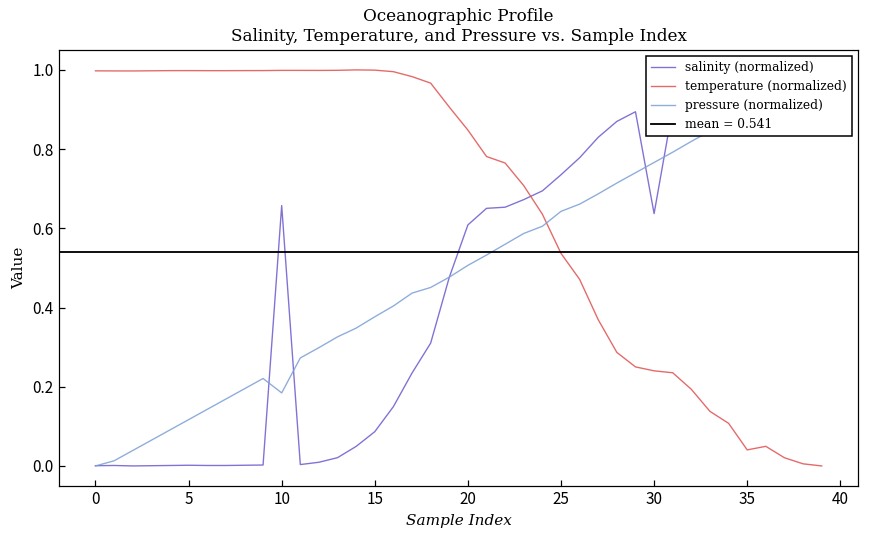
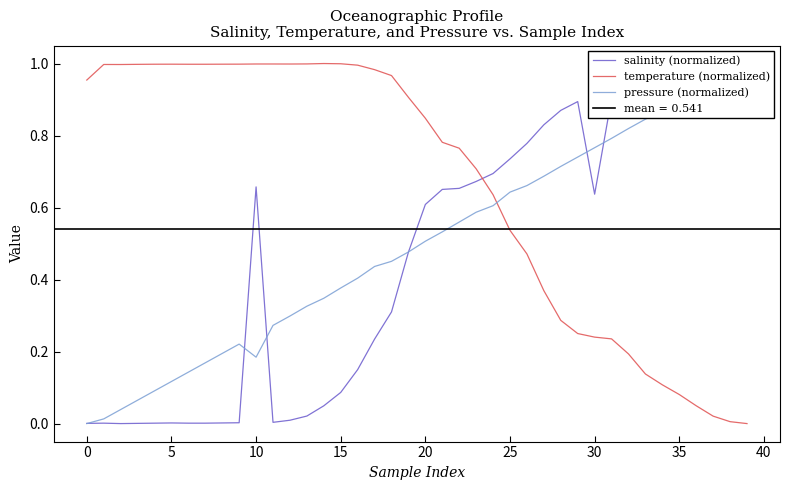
temperature (normalized), 0: 1.00 -> 0.95
temperature (normalized), 35: 0.04 -> 0.08
